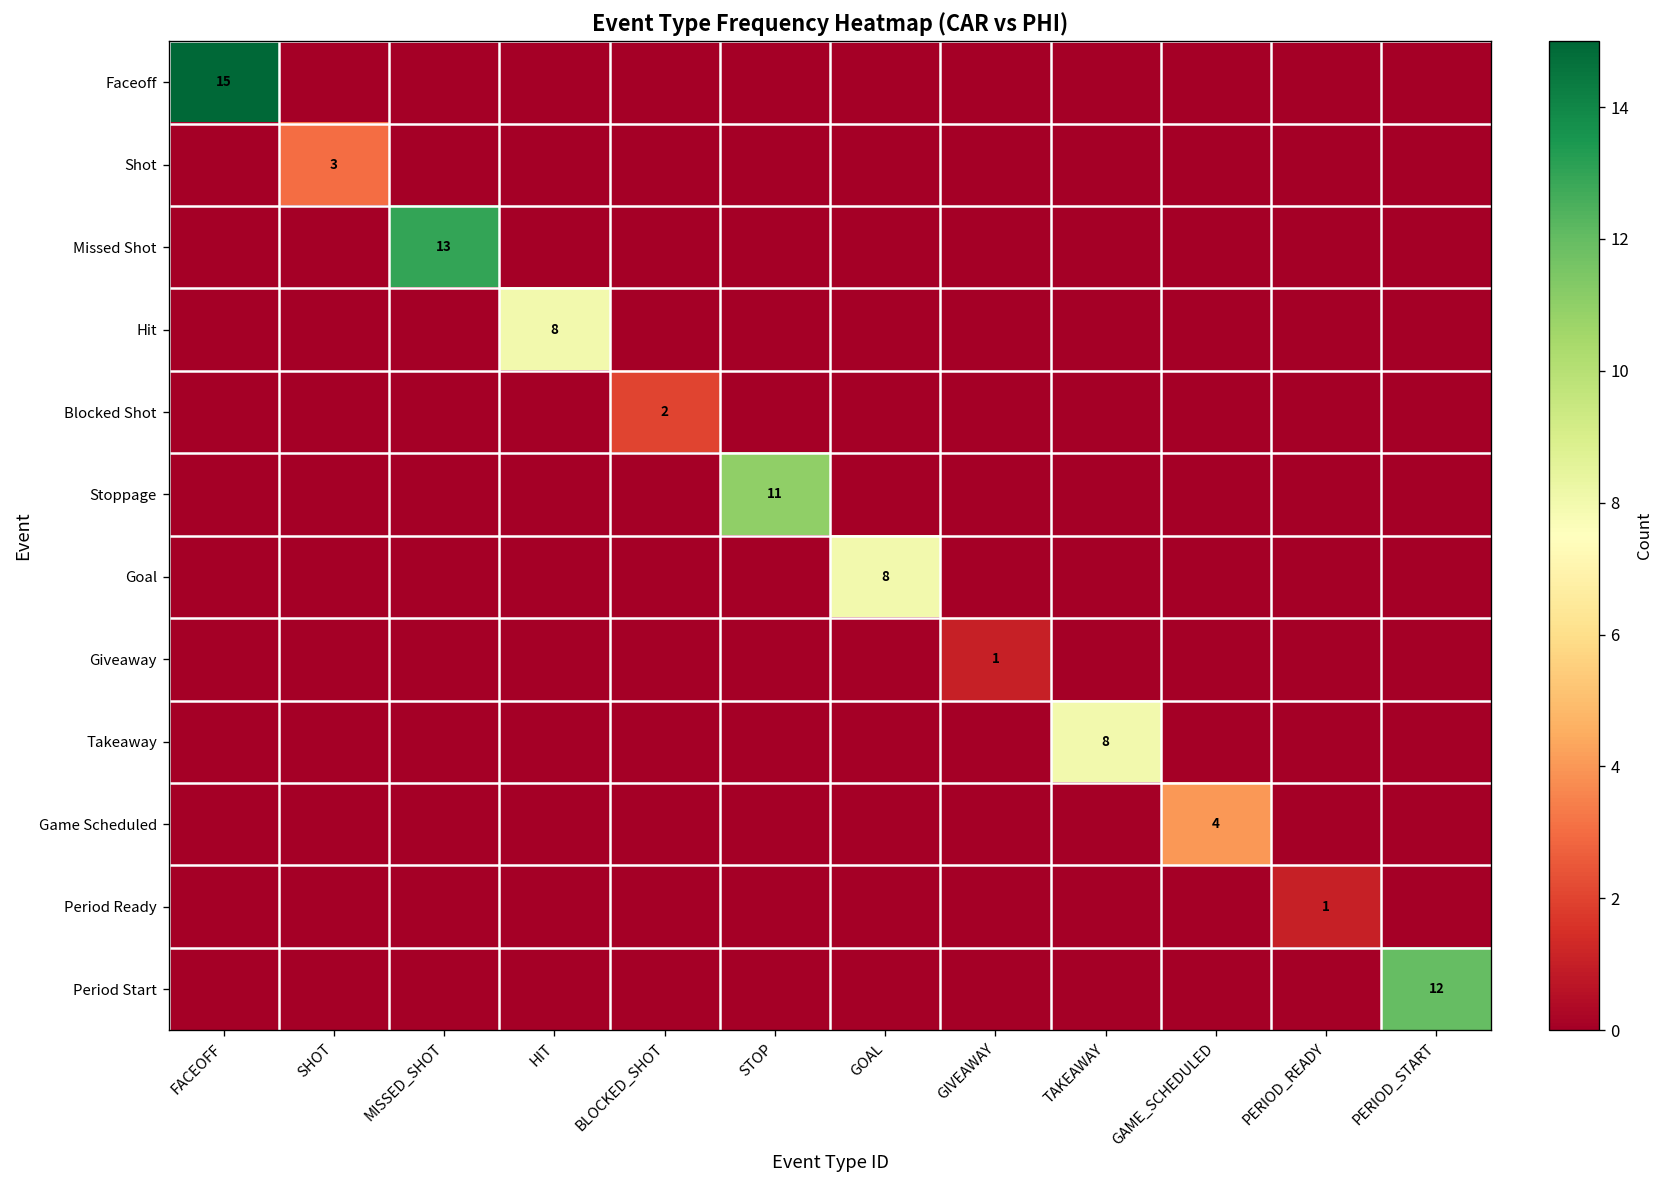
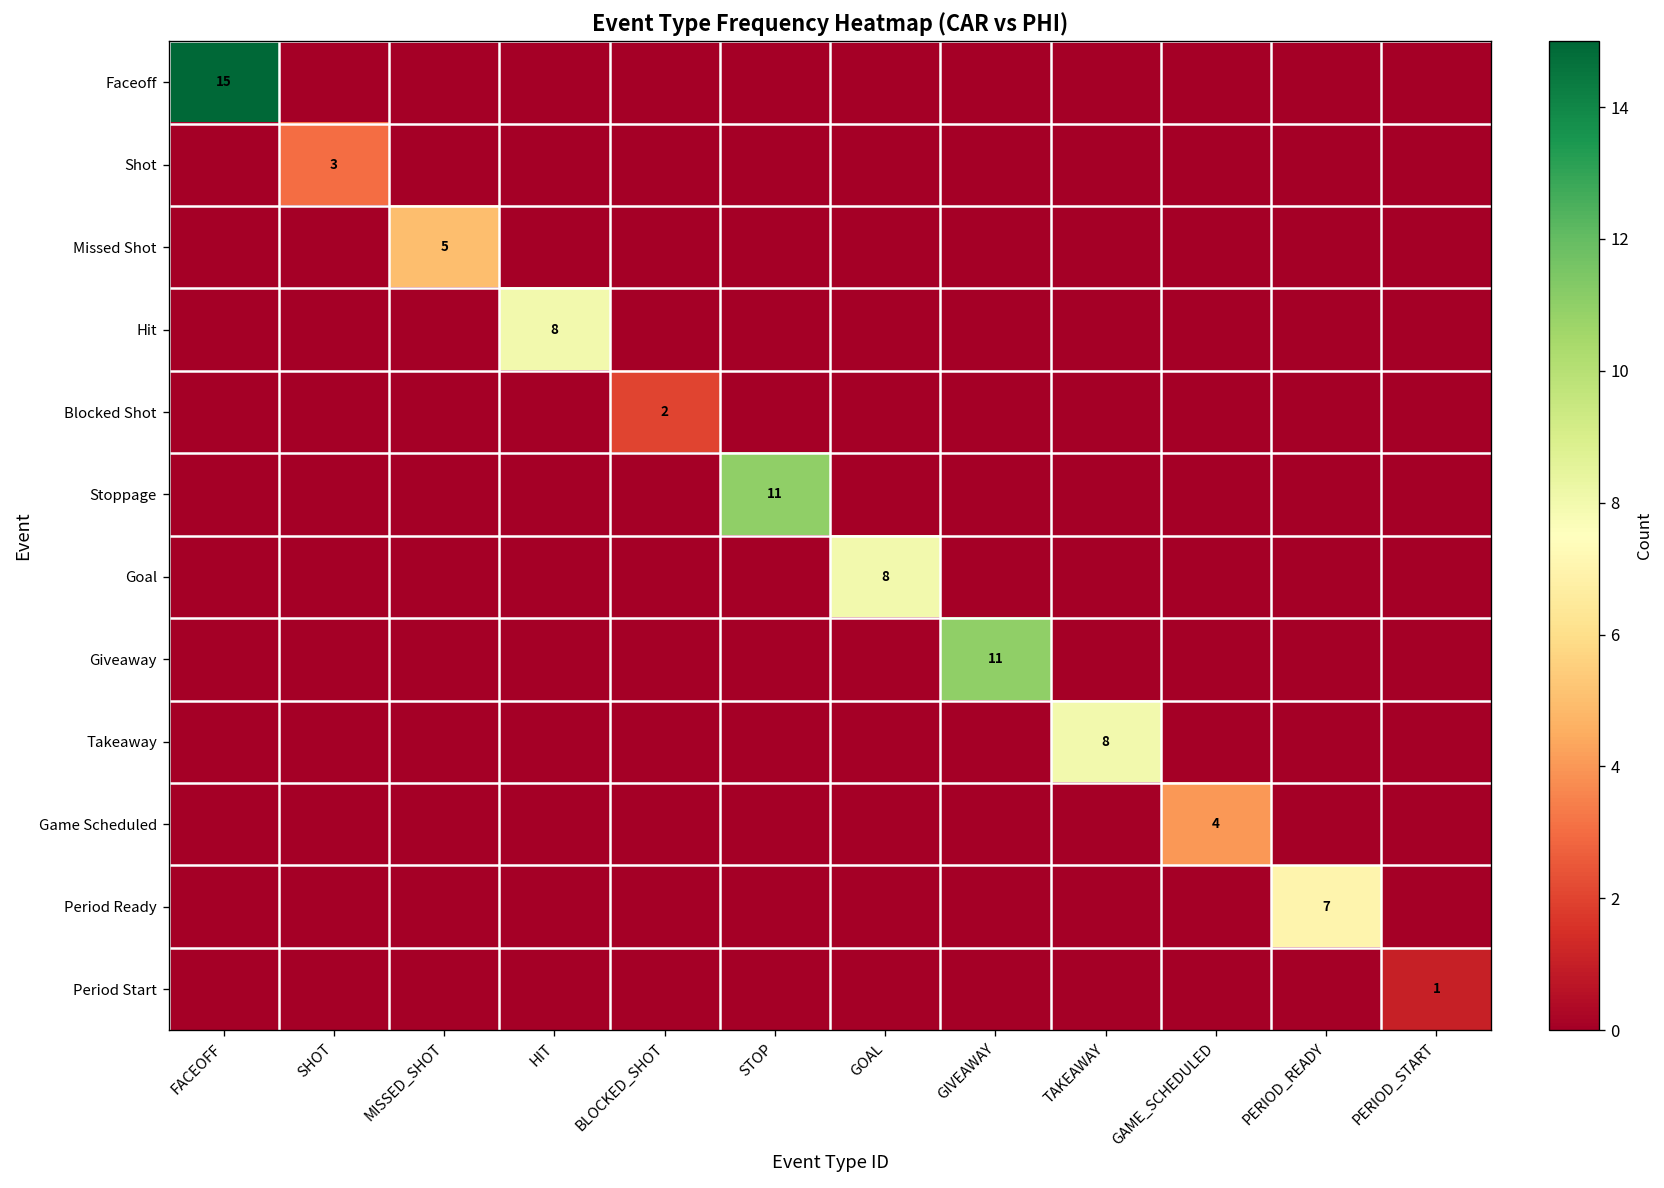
Missed Shot, MISSED_SHOT: 13 -> 5
Giveaway, GIVEAWAY: 1 -> 11
Period Ready, PERIOD_READY: 1 -> 7
Period Start, PERIOD_START: 12 -> 1
